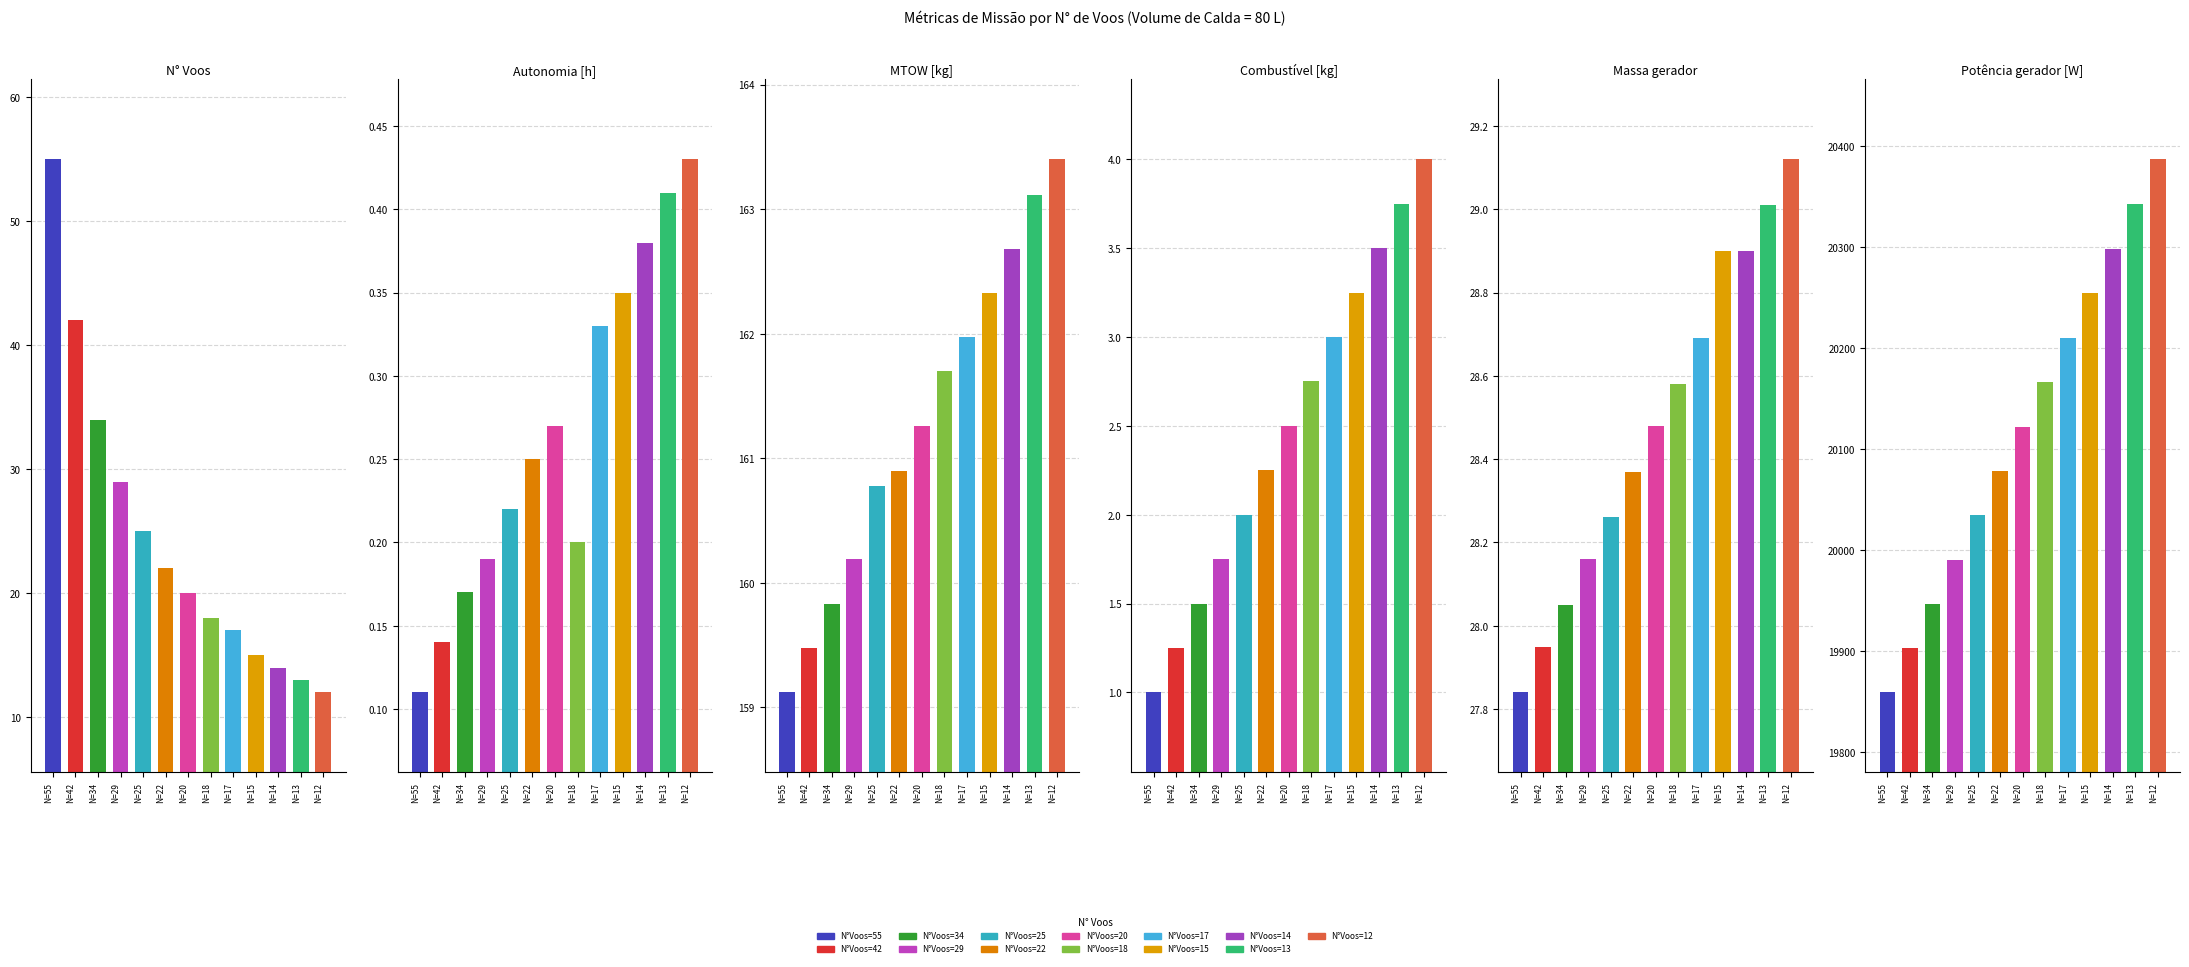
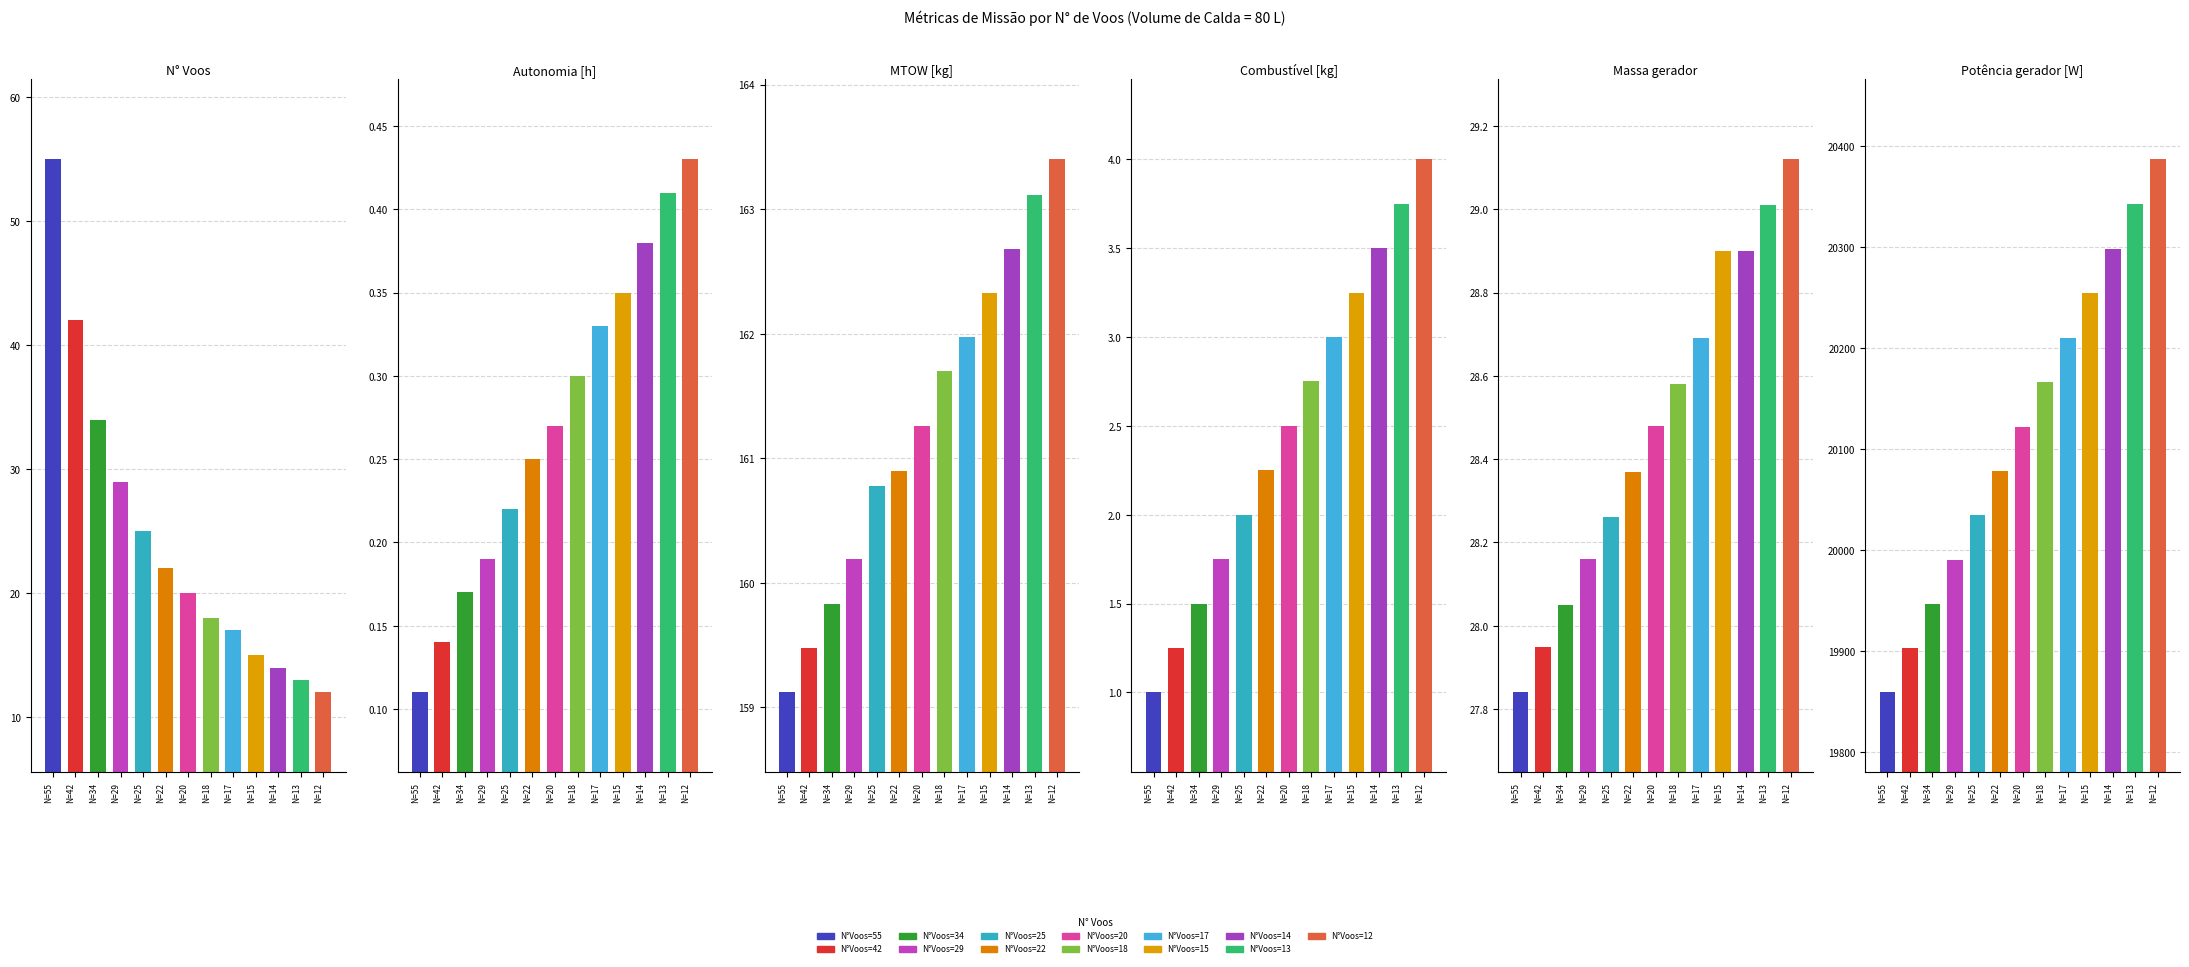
Autonomia [h], N=18: 0.2 -> 0.3
